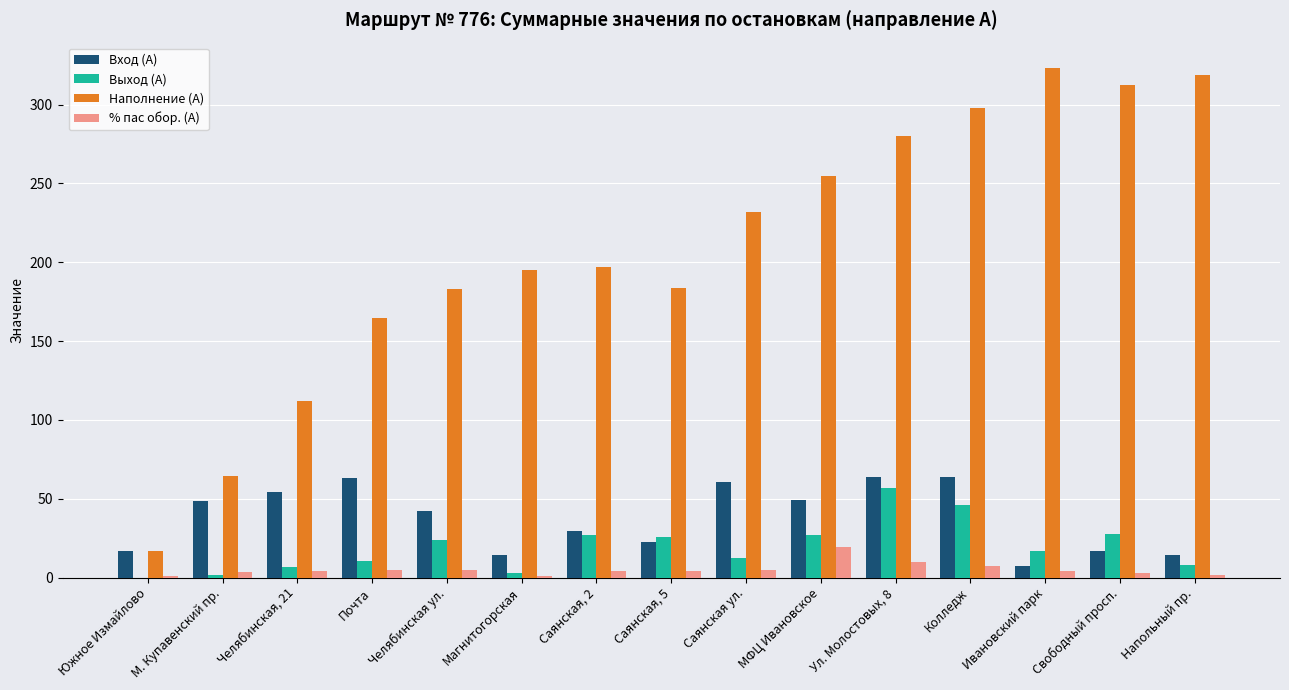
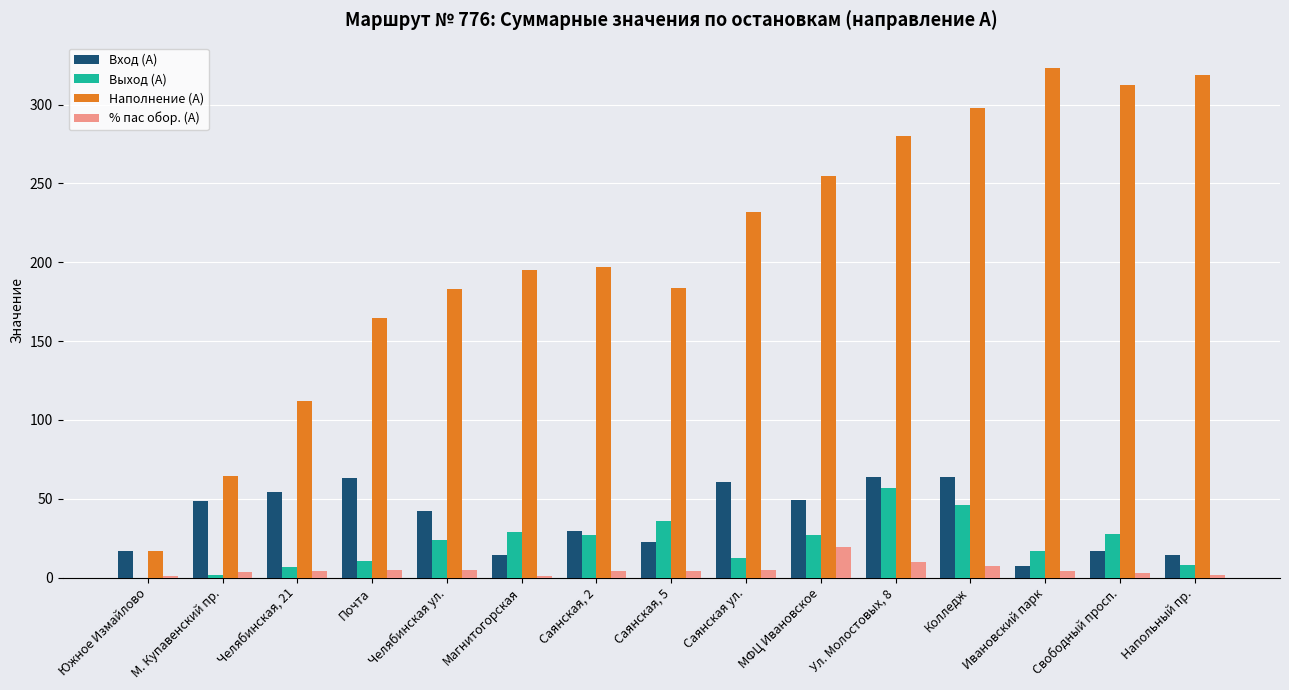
Выход (А), Магнитогорская: 3 -> 29
Выход (А), Саянская, 5: 26 -> 36
